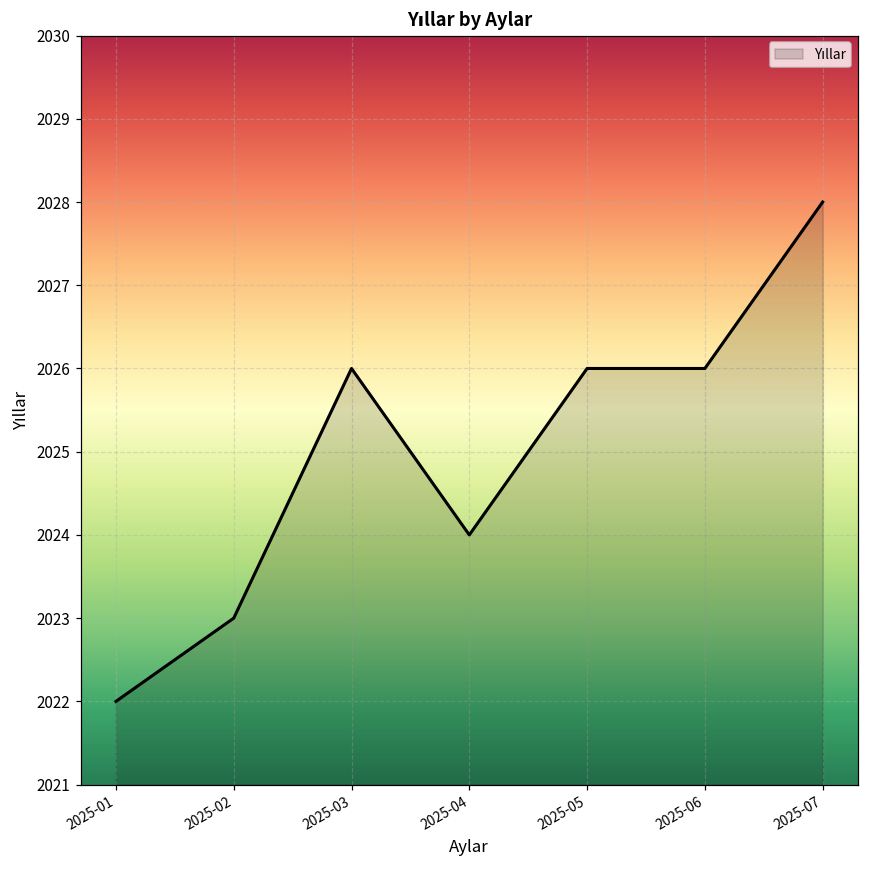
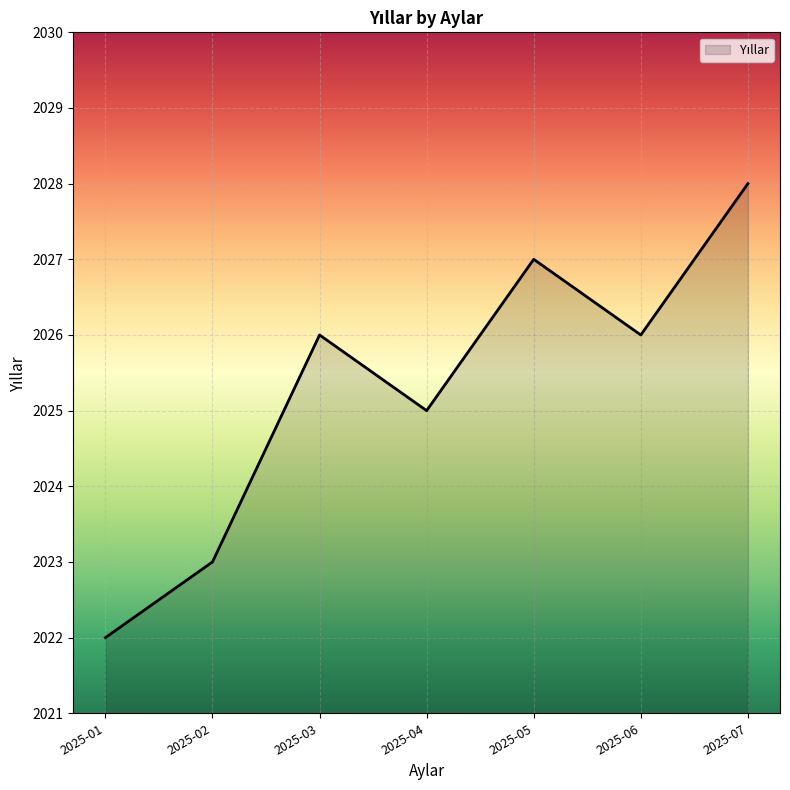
2025-04: 2024 -> 2025
2025-05: 2026 -> 2027
